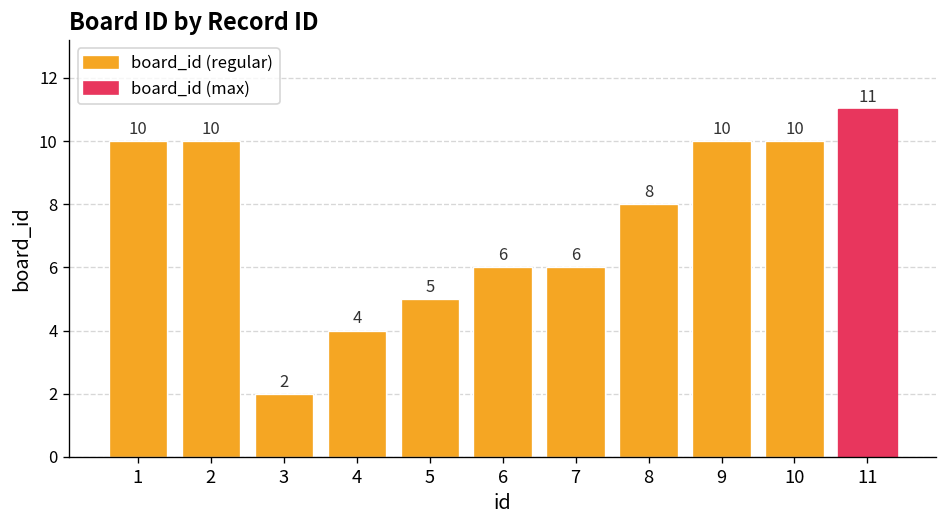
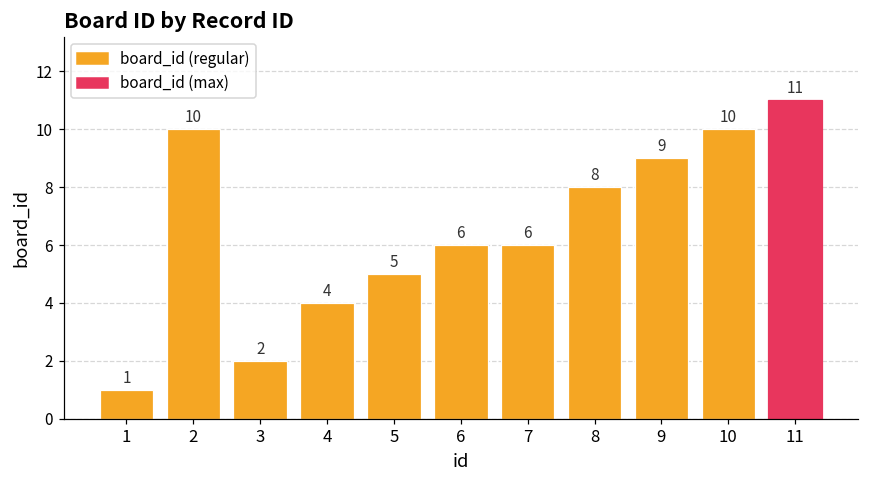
1: 10 -> 1
9: 10 -> 9
